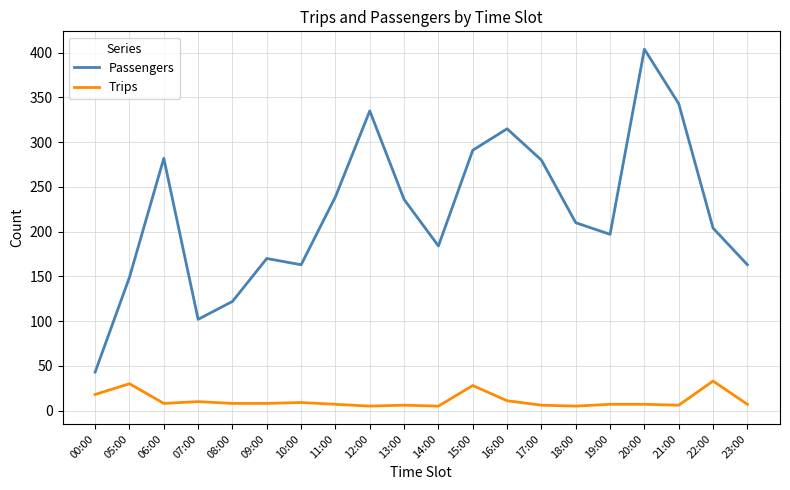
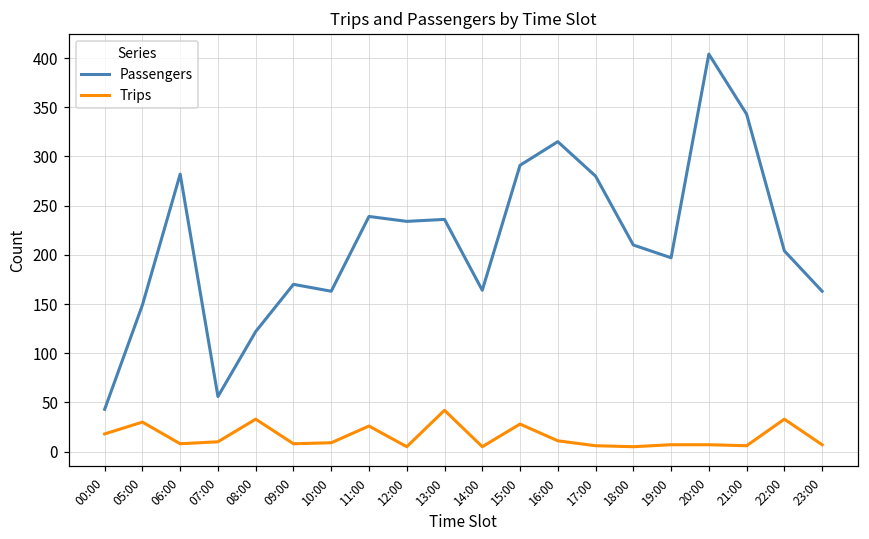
Passengers, 07:00: 100 -> 60
Trips, 08:00: 10 -> 30
Trips, 11:00: 10 -> 30
Passengers, 12:00: 340 -> 230
Trips, 13:00: 10 -> 40
Passengers, 14:00: 180 -> 160
